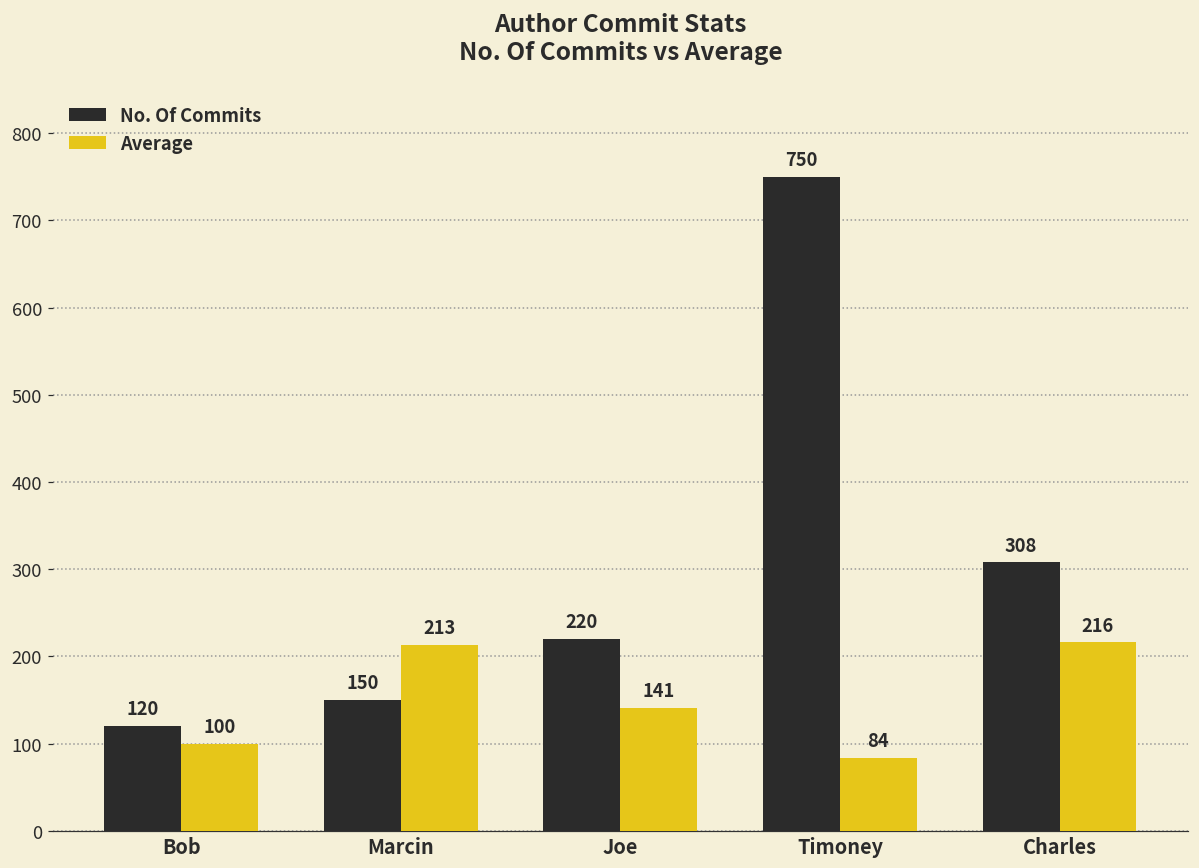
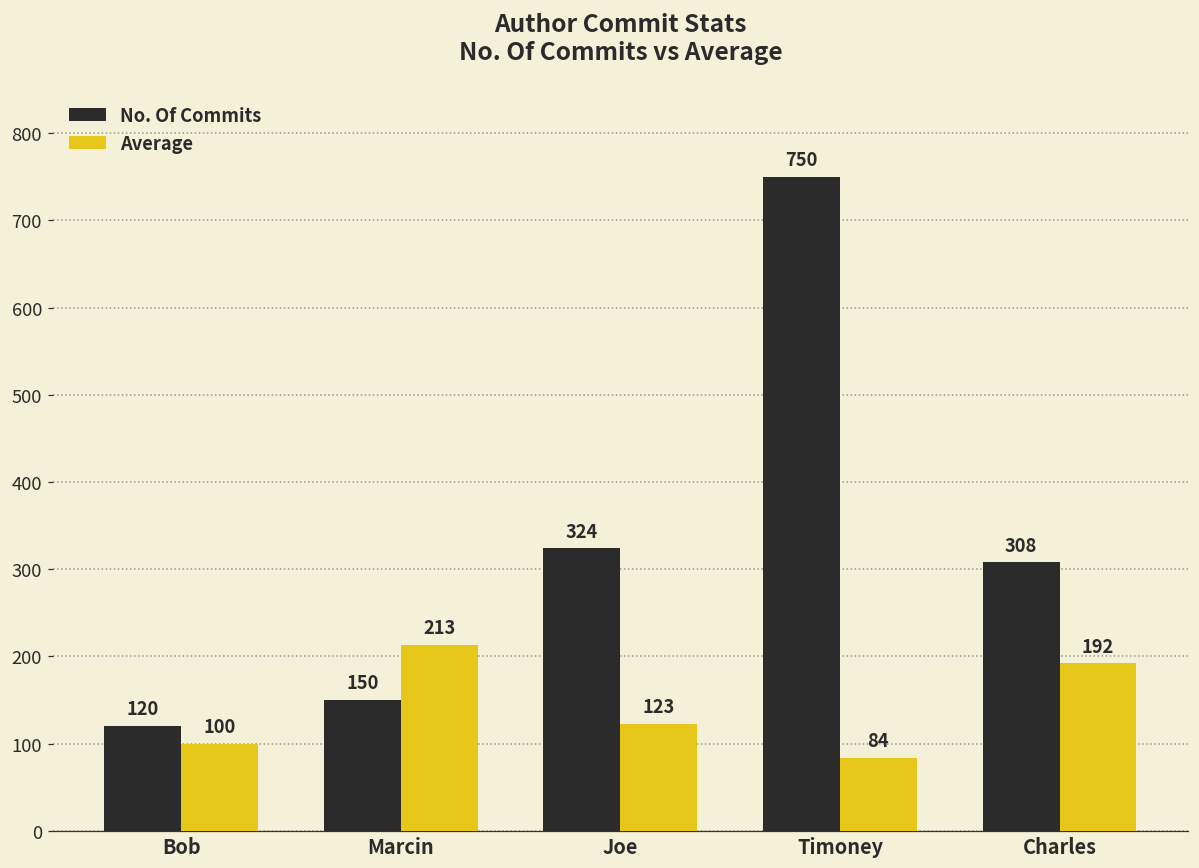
No. Of Commits, Joe: 220 -> 324
Average, Joe: 141 -> 123
Average, Charles: 216 -> 192
